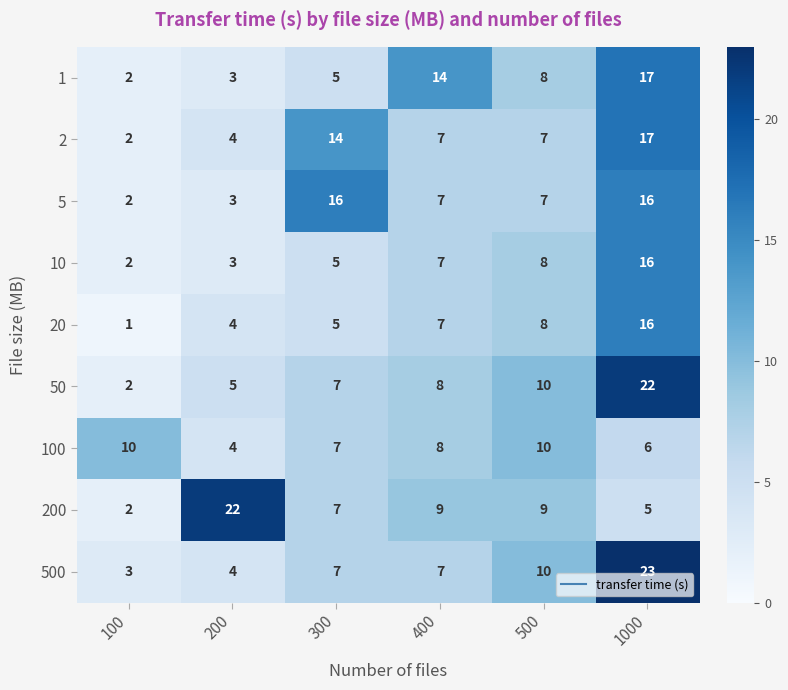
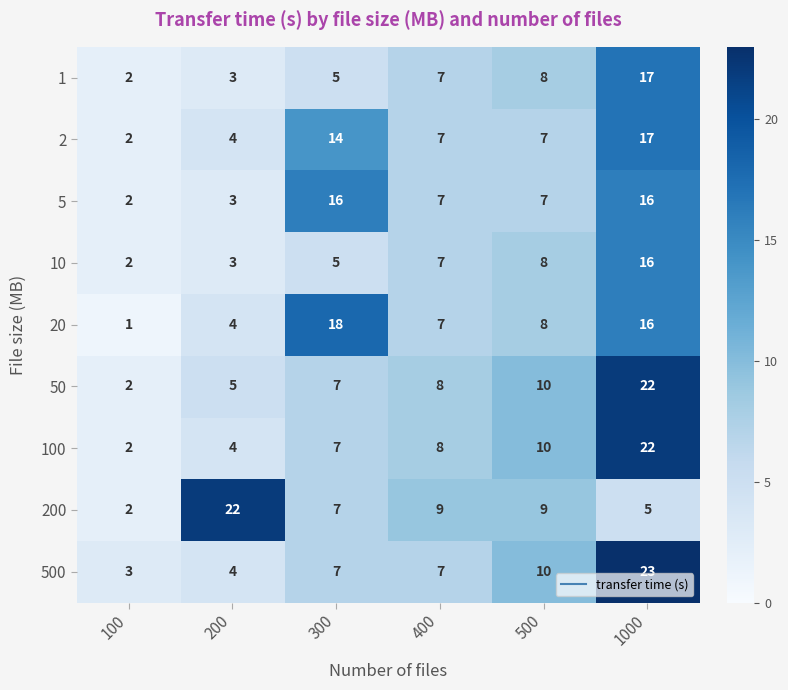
1, 400: 14 -> 7
20, 300: 5 -> 18
100, 100: 10 -> 2
100, 1000: 6 -> 22
